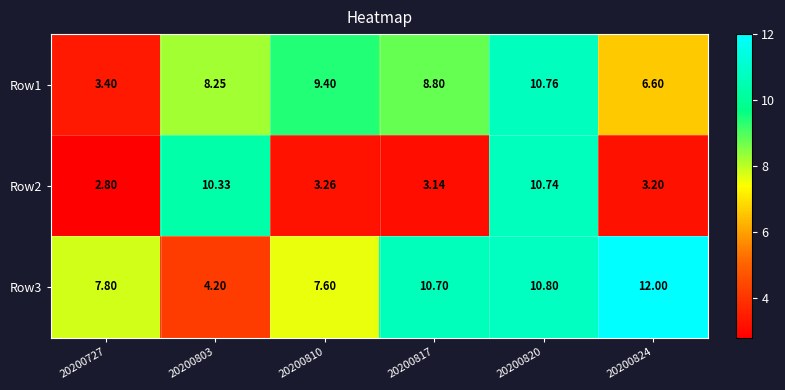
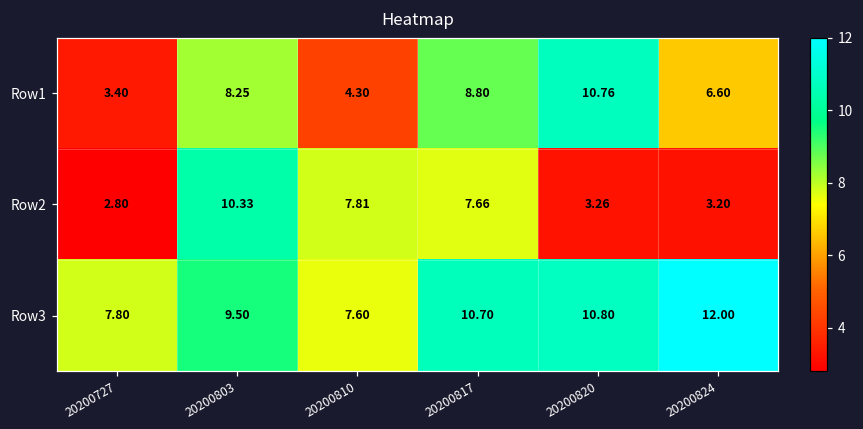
Row1, 20200810: 9.40 -> 4.30
Row2, 20200810: 3.26 -> 7.81
Row2, 20200817: 3.14 -> 7.66
Row2, 20200820: 10.74 -> 3.26
Row3, 20200803: 4.20 -> 9.50
